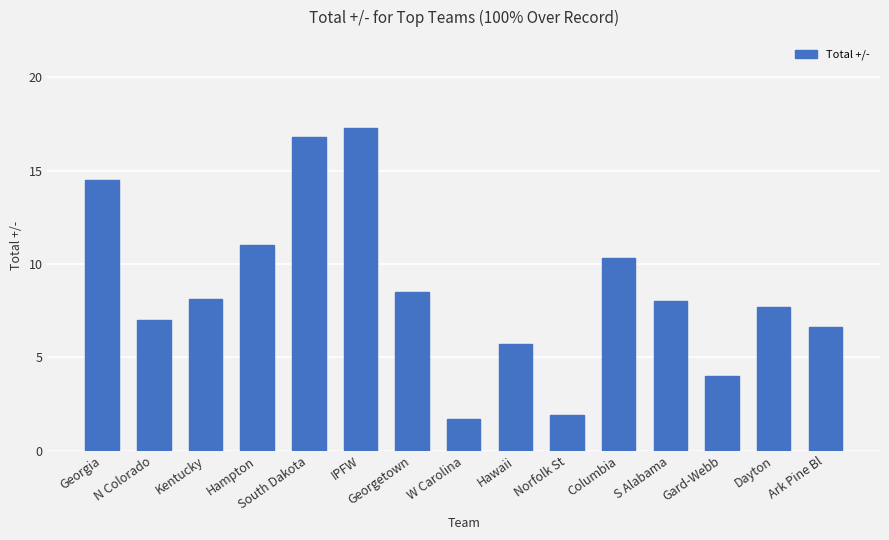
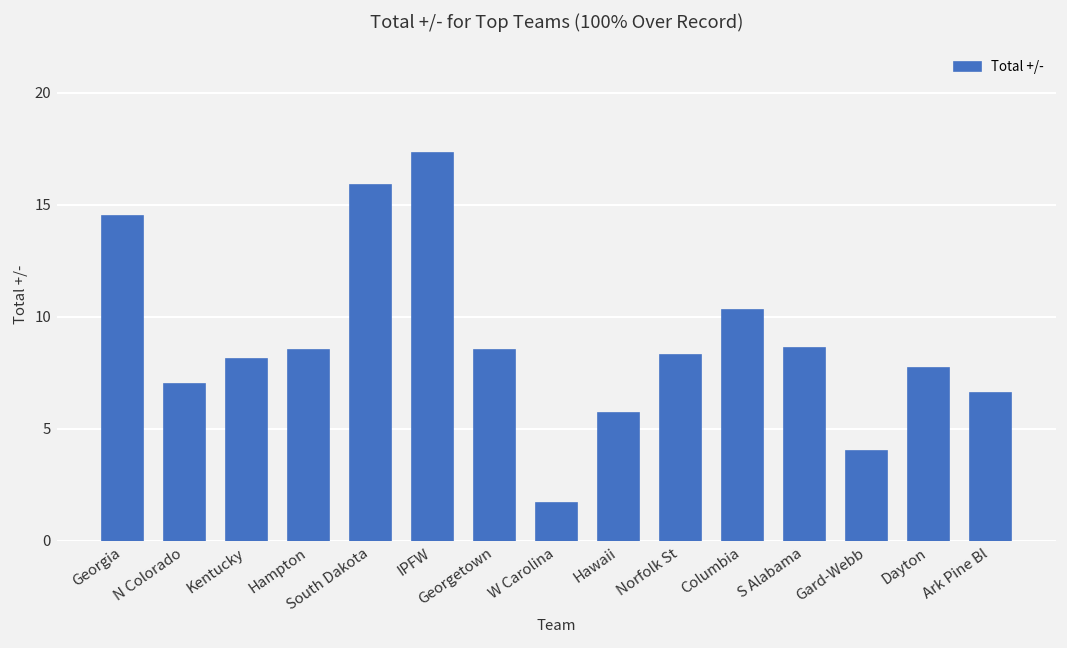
Hampton: 11.0 -> 8.5
South Dakota: 16.8 -> 15.9
Norfolk St: 1.9 -> 8.3
S Alabama: 8.0 -> 8.6
